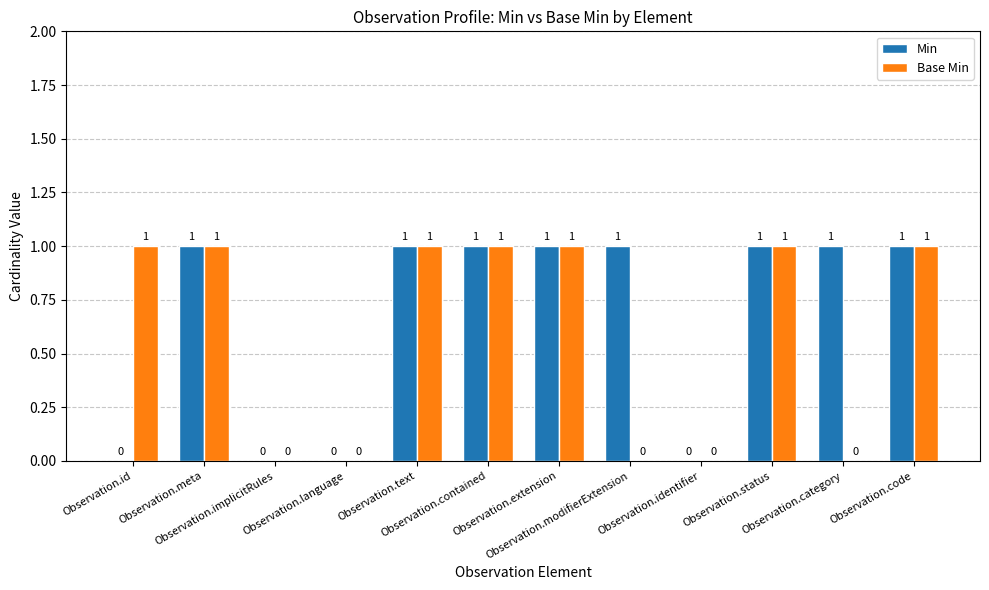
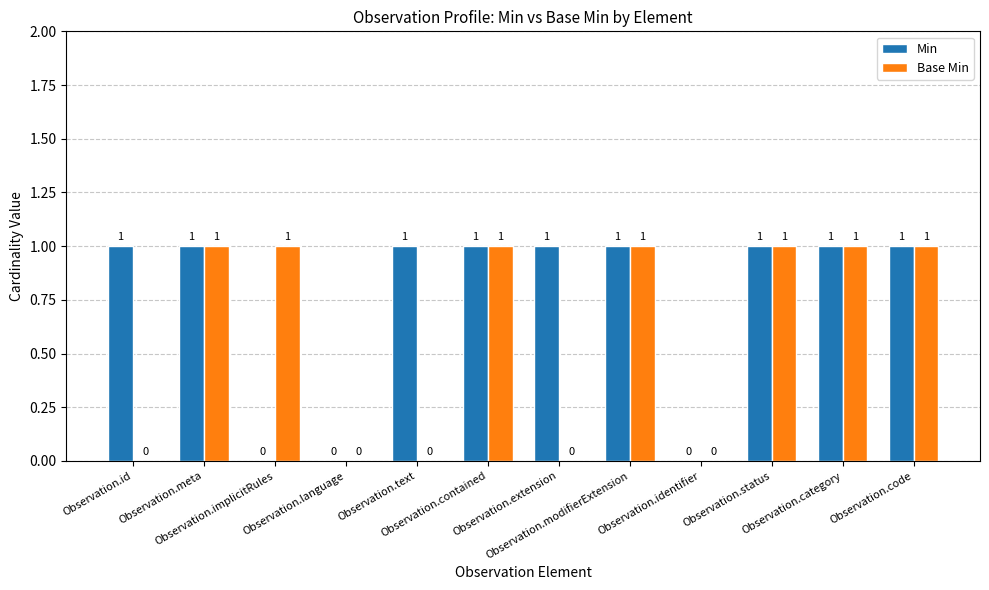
Min, Observation.id: 0 -> 1
Base Min, Observation.id: 1 -> 0
Base Min, Observation.implicitRules: 0 -> 1
Base Min, Observation.text: 1 -> 0
Base Min, Observation.extension: 1 -> 0
Base Min, Observation.modifierExtension: 0 -> 1
Base Min, Observation.category: 0 -> 1
